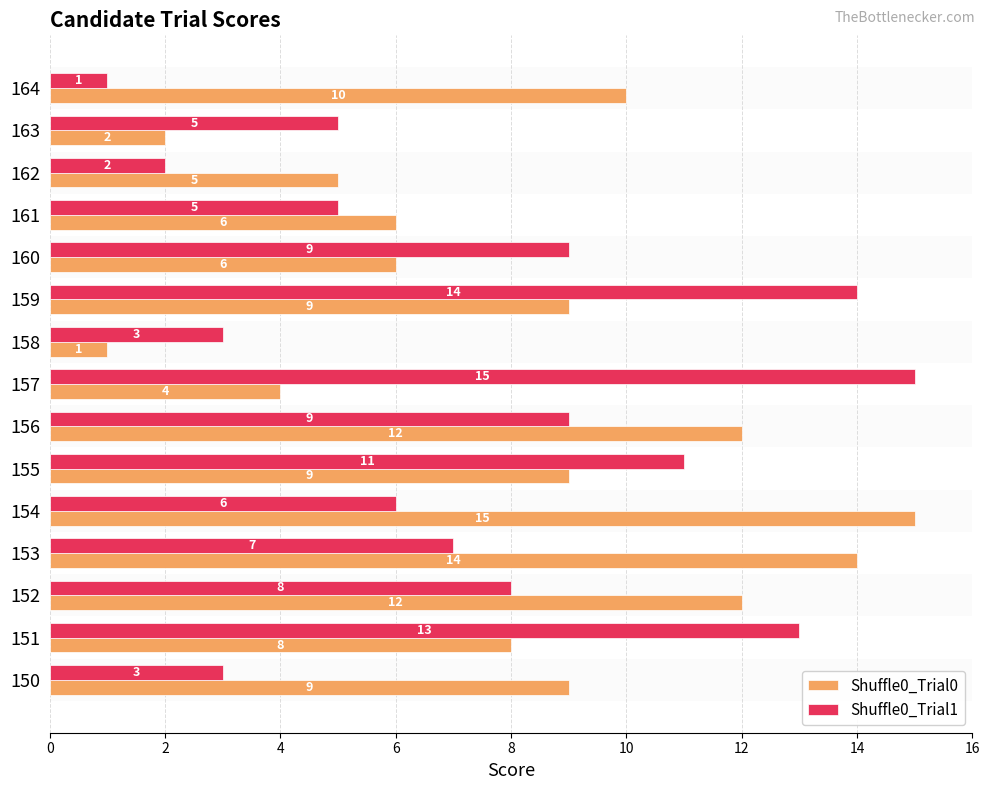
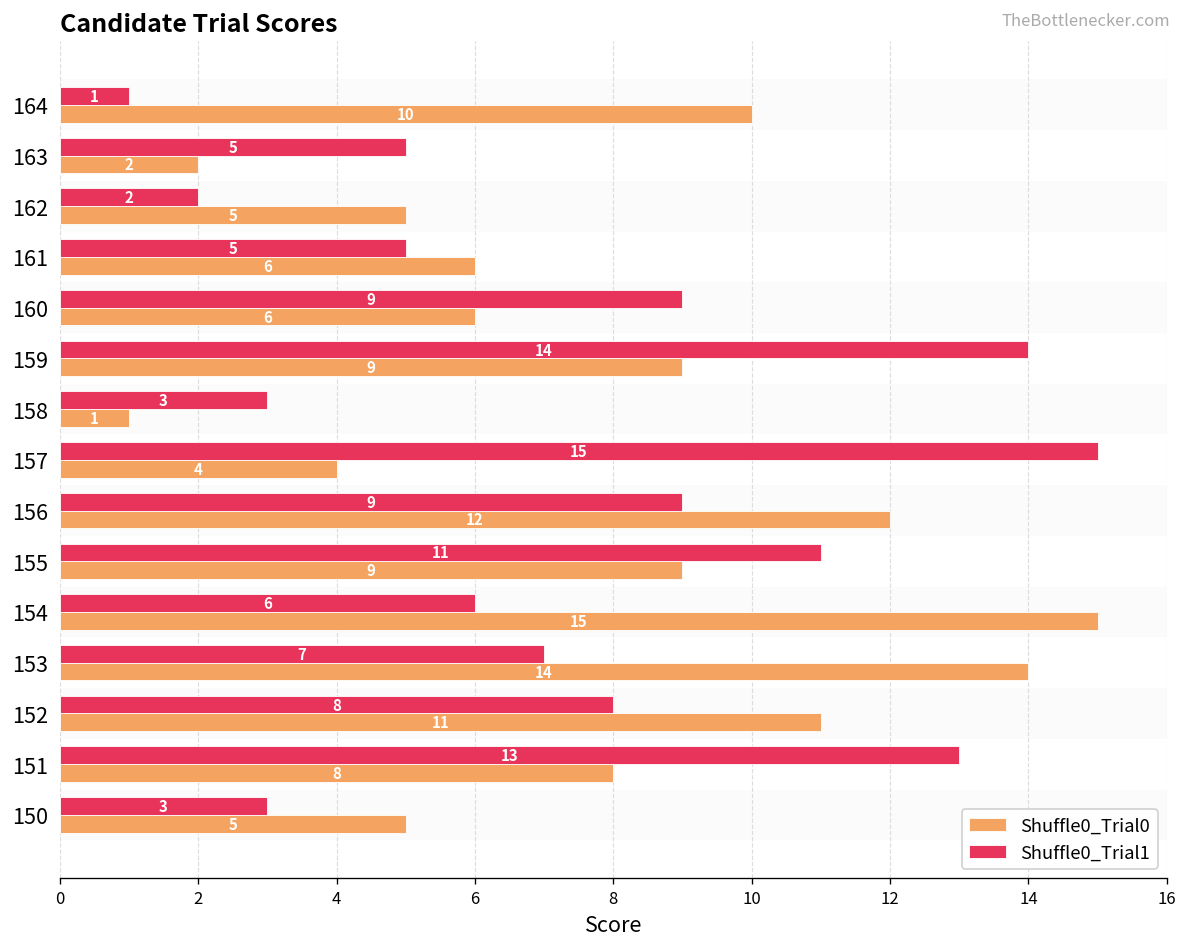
Shuffle0_Trial0, 152: 12 -> 11
Shuffle0_Trial0, 150: 9 -> 5
